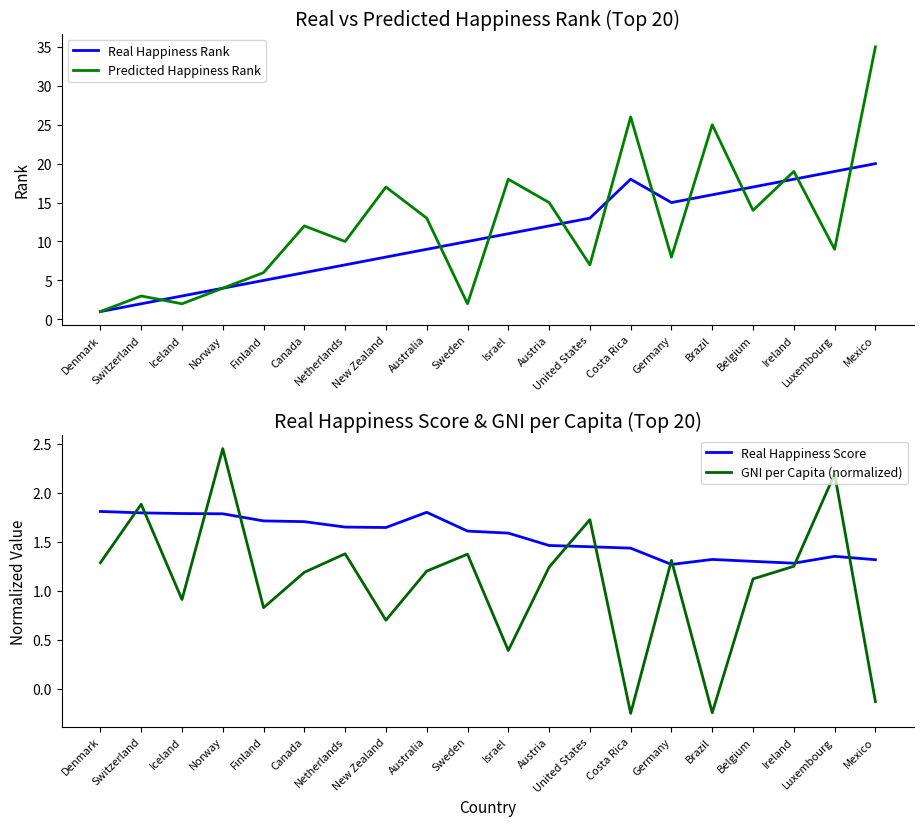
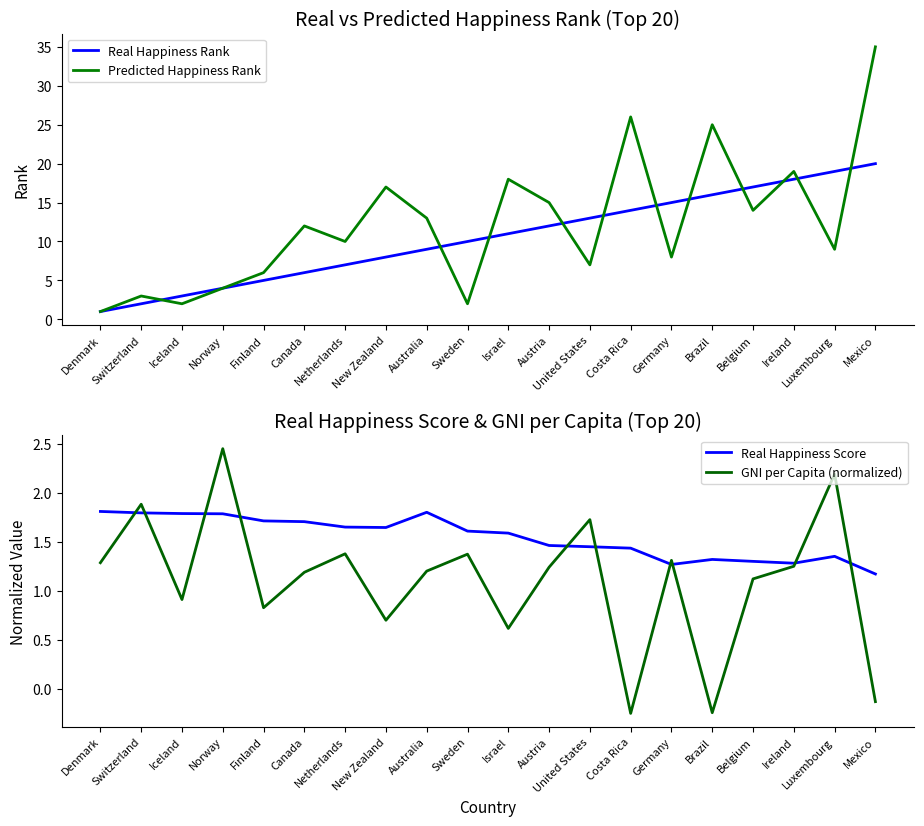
Real vs Predicted Happiness Rank (Top 20), Real Happiness Rank, Costa Rica: 18 -> 14
Real Happiness Score & GNI per Capita (Top 20), GNI per Capita (normalized), Israel: 0.4 -> 0.6
Real Happiness Score & GNI per Capita (Top 20), Real Happiness Score, Mexico: 1.3 -> 1.2
